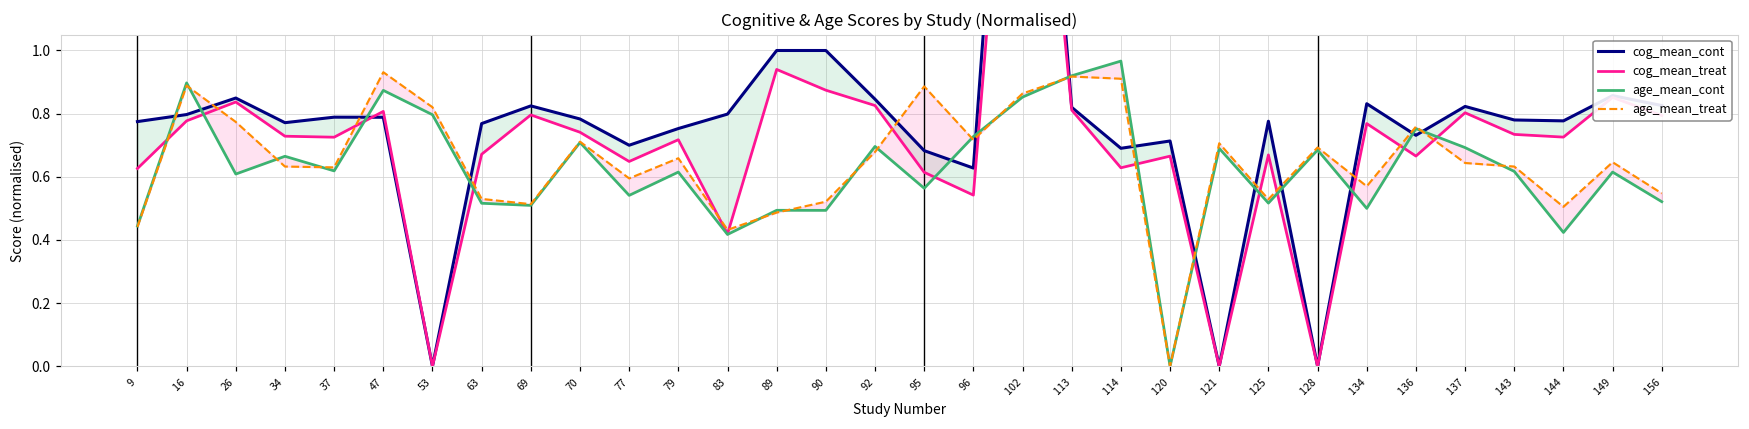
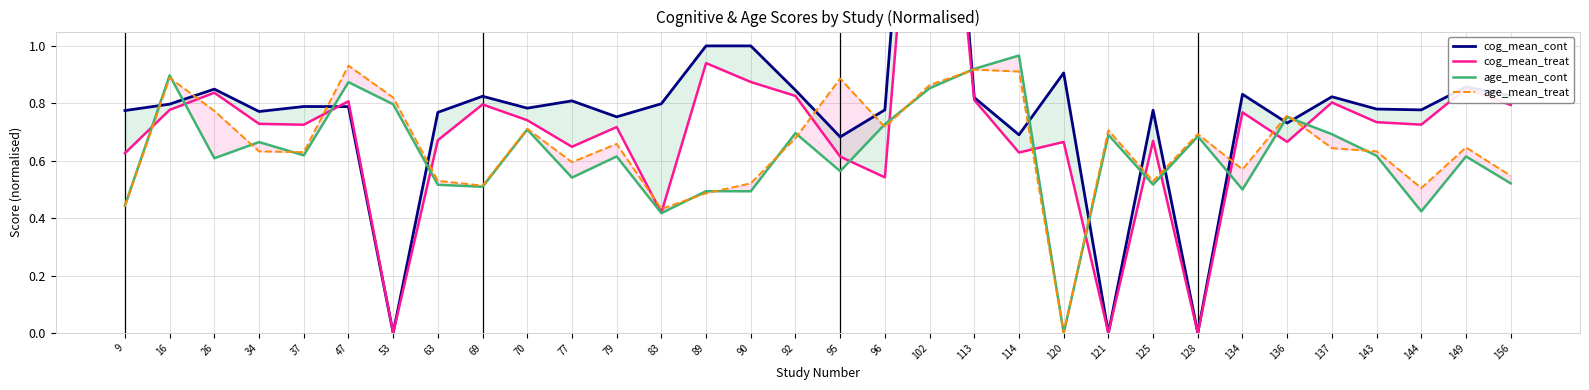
cog_mean_cont, 77: 0.70 -> 0.81
cog_mean_cont, 96: 0.63 -> 0.78
cog_mean_cont, 120: 0.71 -> 0.91
